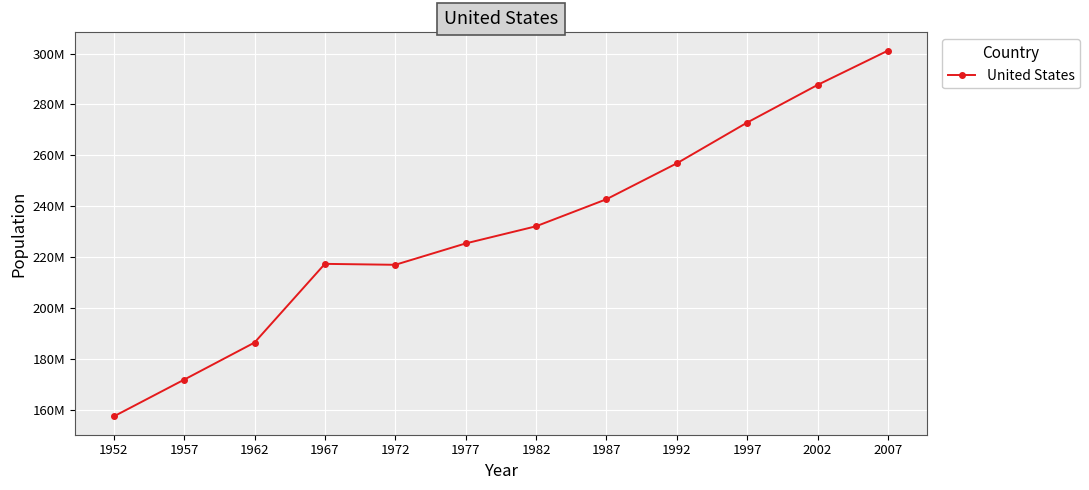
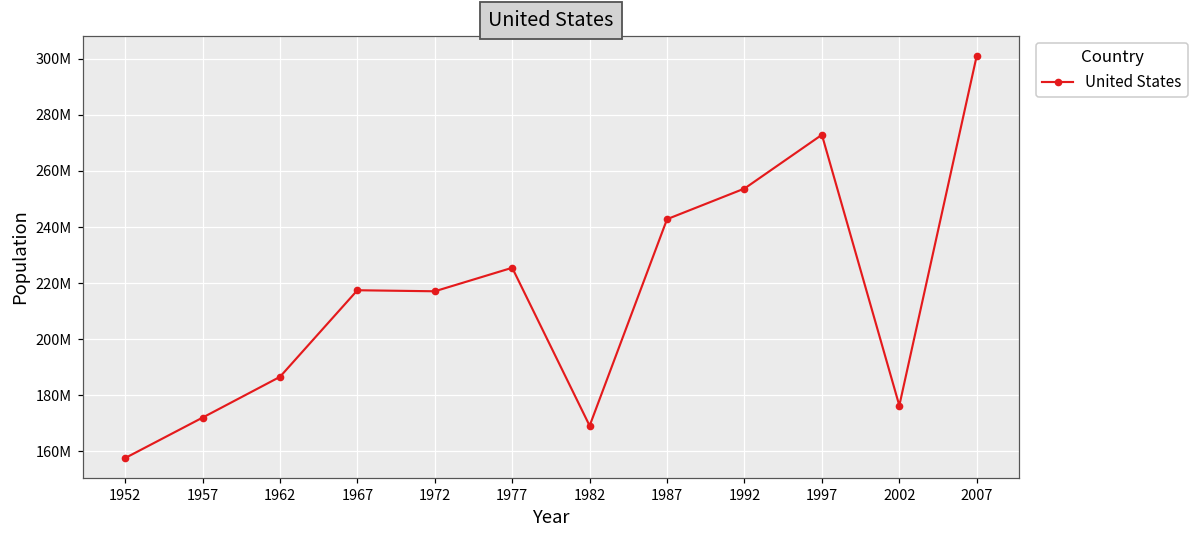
1982: 232000000 -> 169000000
1992: 257000000 -> 254000000
2002: 288000000 -> 176000000
